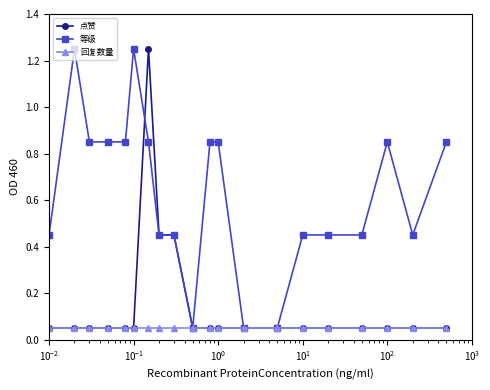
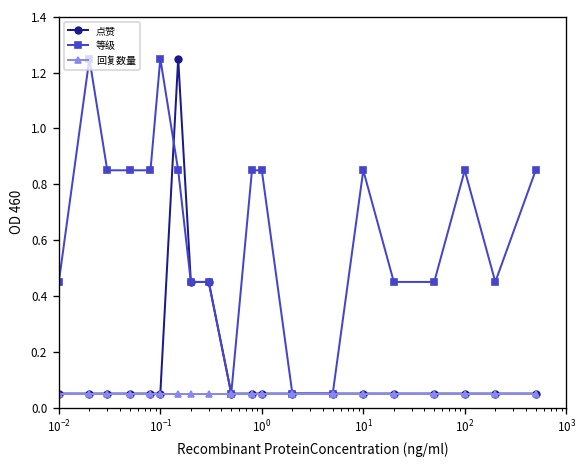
等级, 10^1: 0.45 -> 0.85
